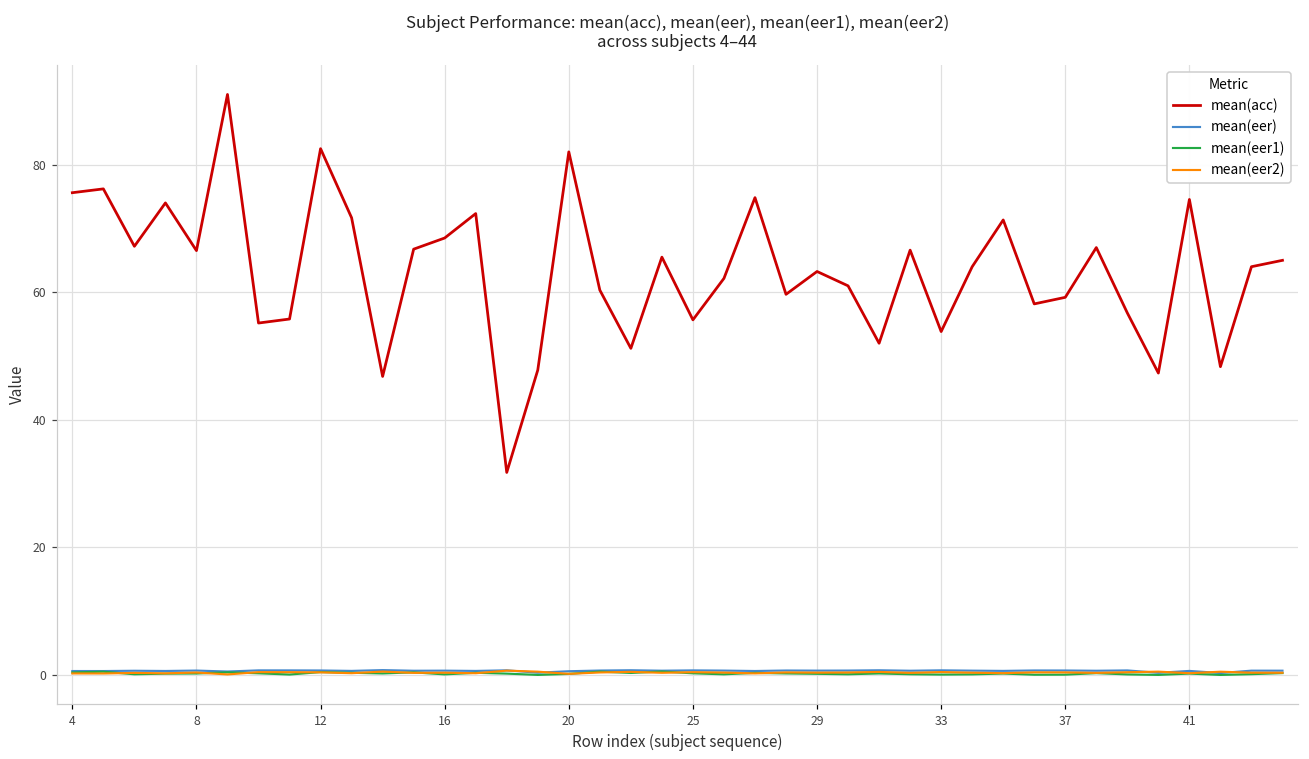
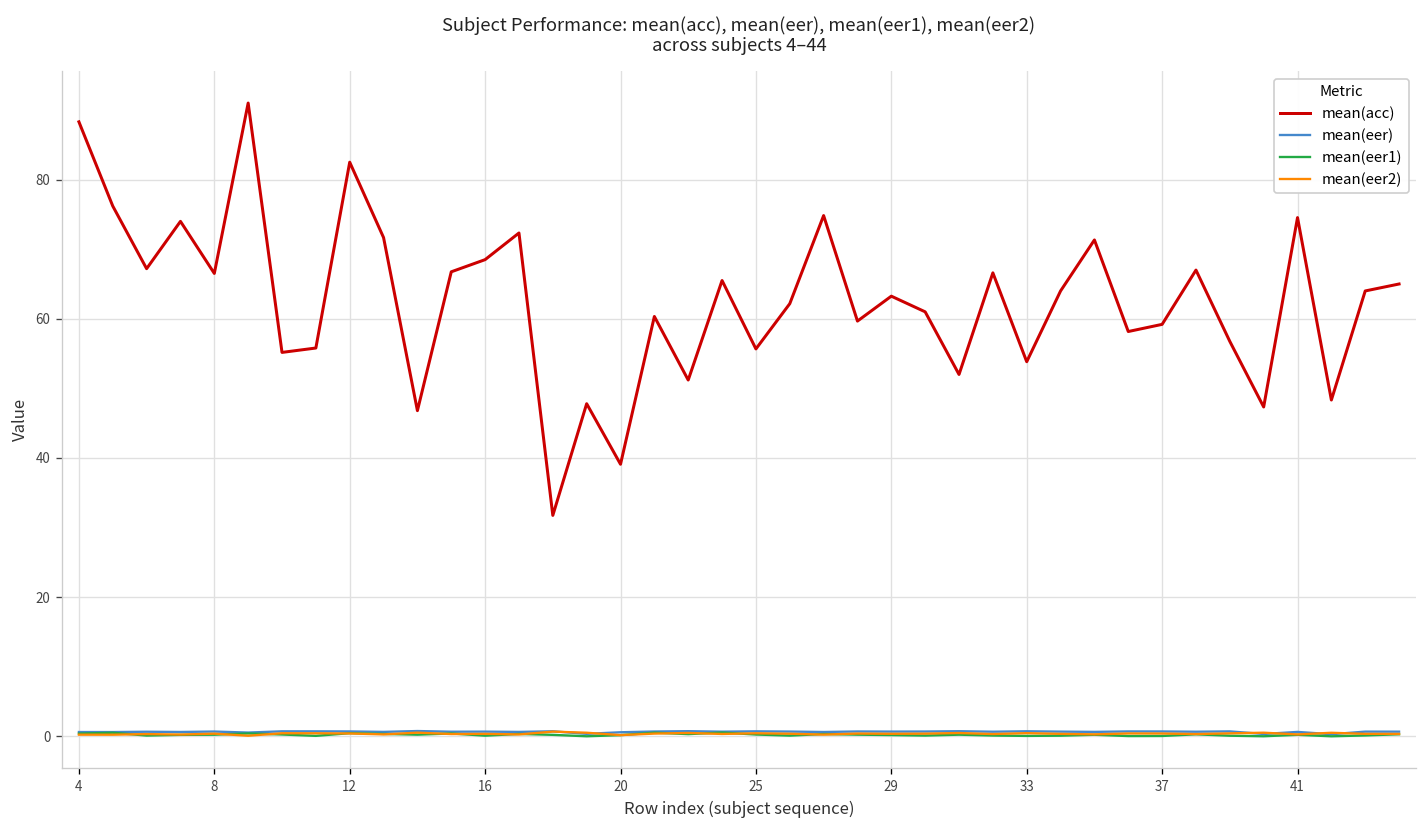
mean(acc), 4: 76 -> 88
mean(acc), 20: 82 -> 39
